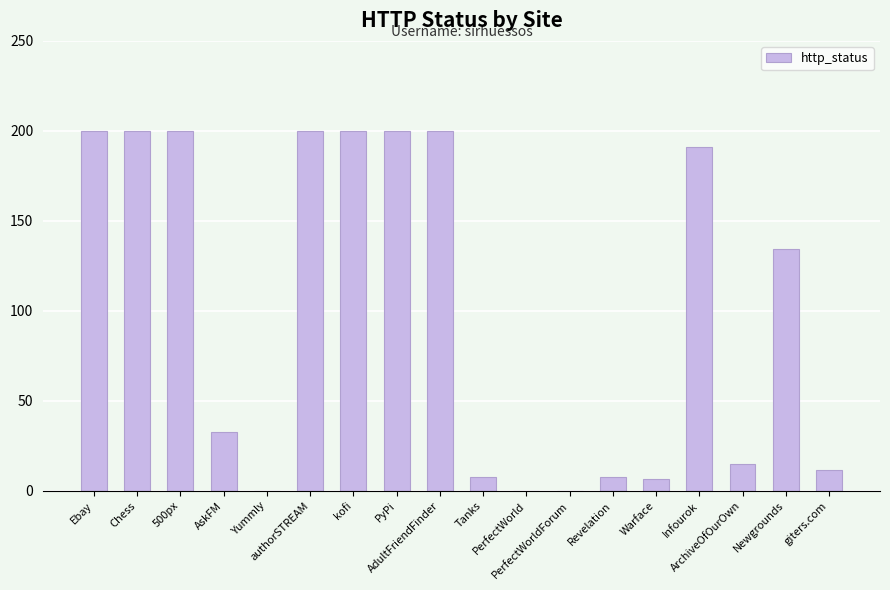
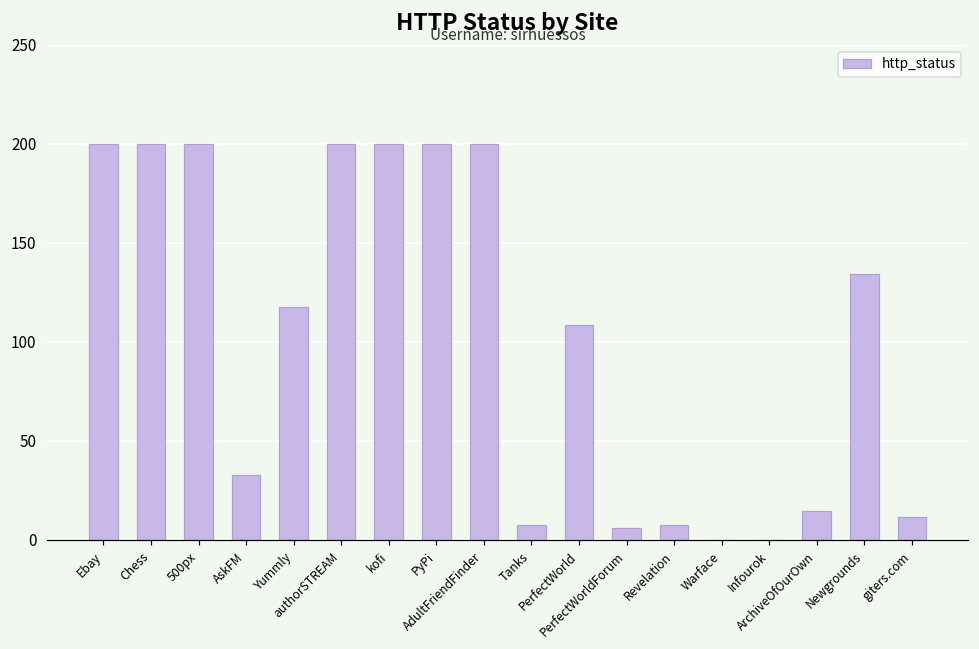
Yummly: 0 -> 118
PerfectWorld: 0 -> 108
PerfectWorldForum: 0 -> 6
Warface: 7 -> 0
Infourok: 191 -> 0
